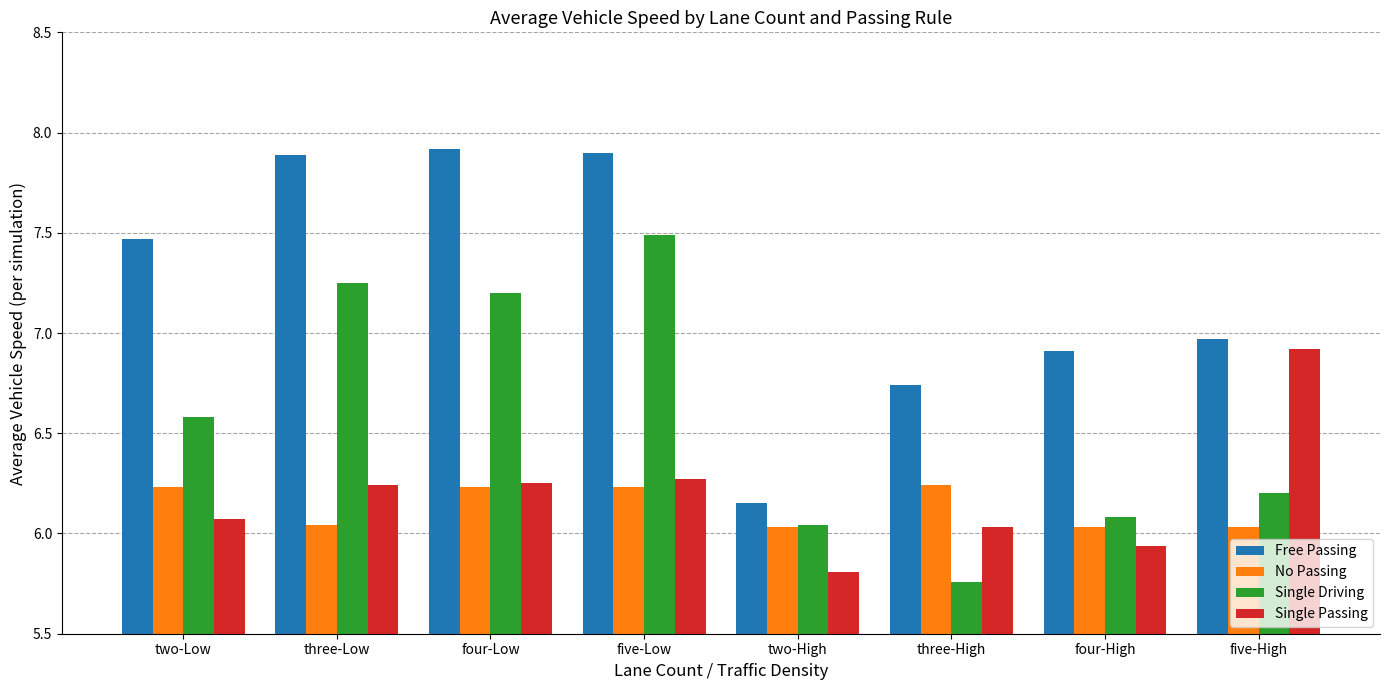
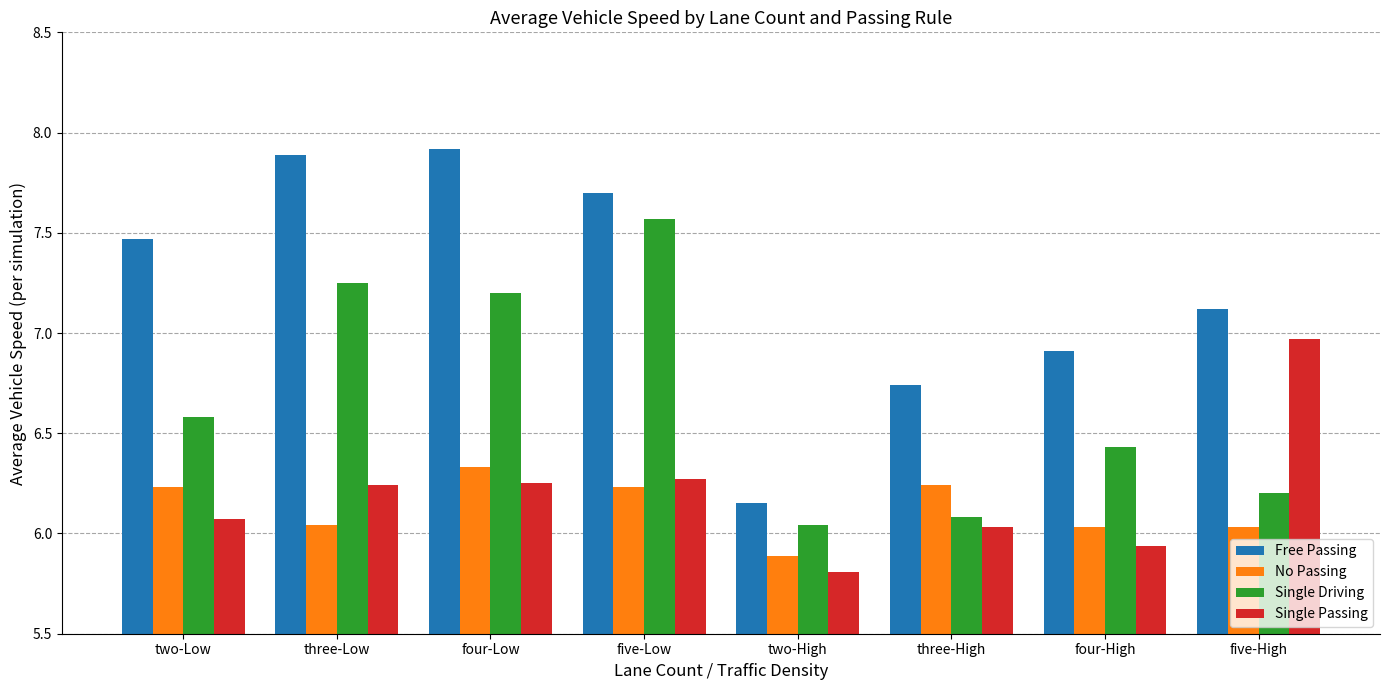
No Passing, four-Low: 6.23 -> 6.33
Free Passing, five-Low: 7.9 -> 7.7
Single Driving, five-Low: 7.49 -> 7.57
No Passing, two-High: 6.03 -> 5.89
Single Driving, three-High: 5.76 -> 6.08
Single Driving, four-High: 6.08 -> 6.43
Free Passing, five-High: 6.97 -> 7.12
Single Passing, five-High: 6.92 -> 6.97
